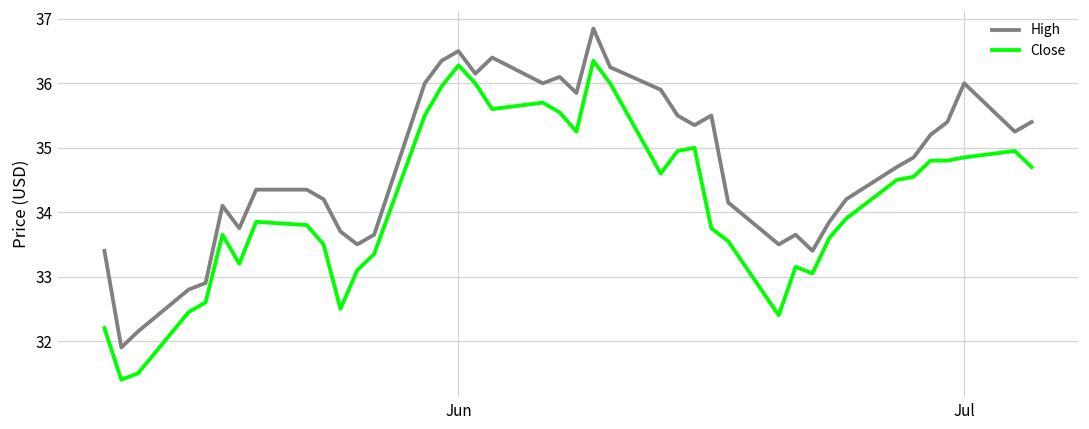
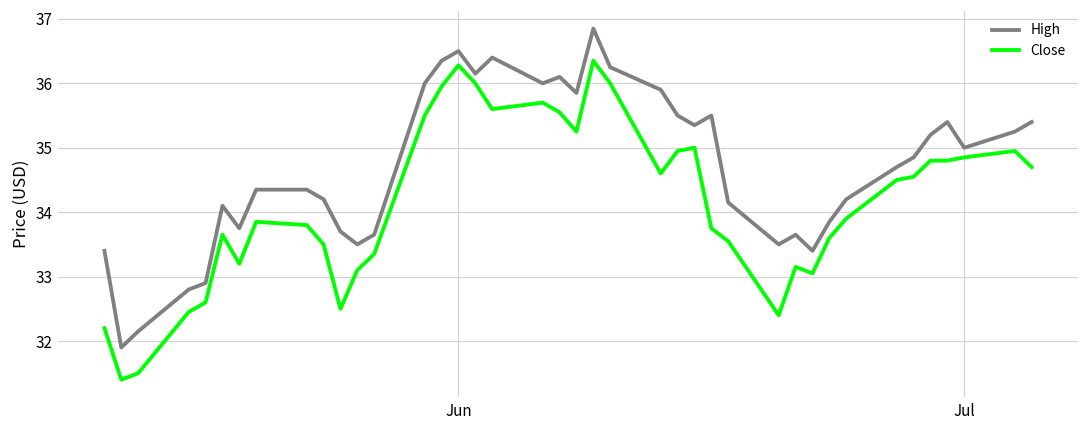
High, Jul: 36 -> 35
